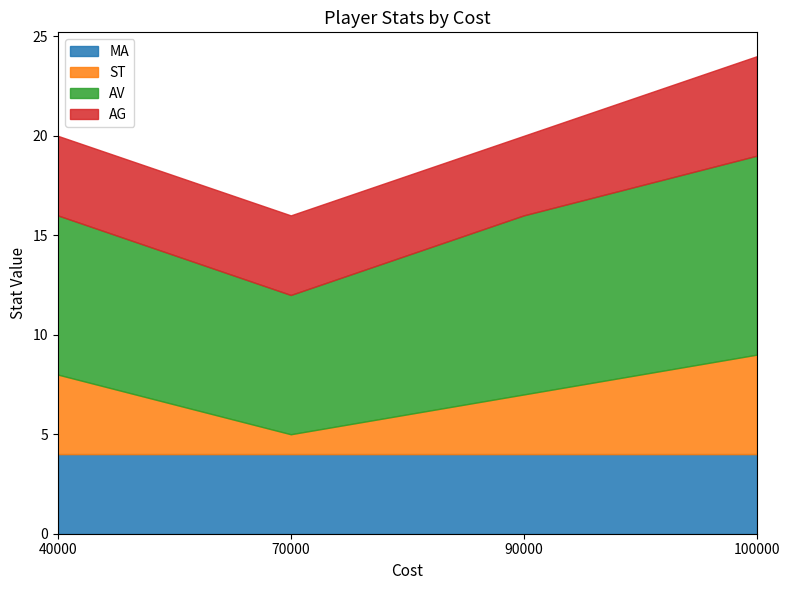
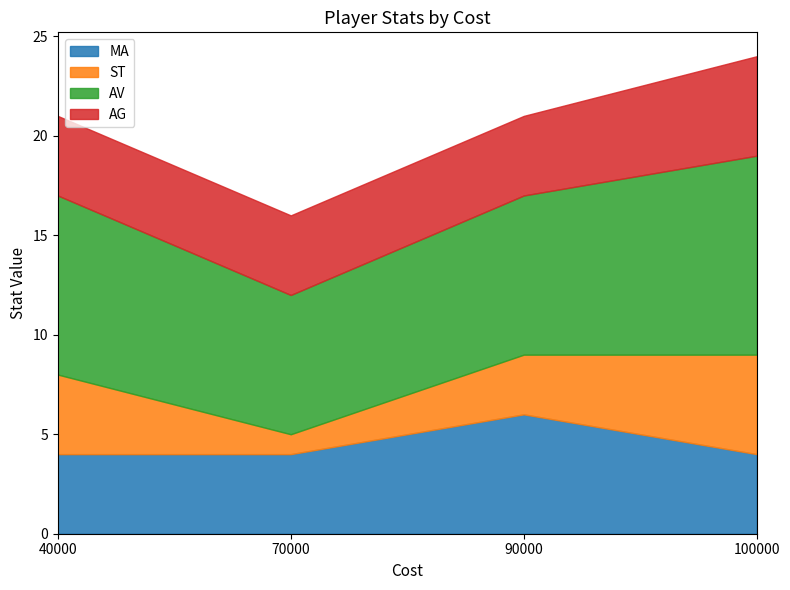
AV, 40000: 8 -> 9
MA, 90000: 4 -> 6
AV, 90000: 9 -> 8
